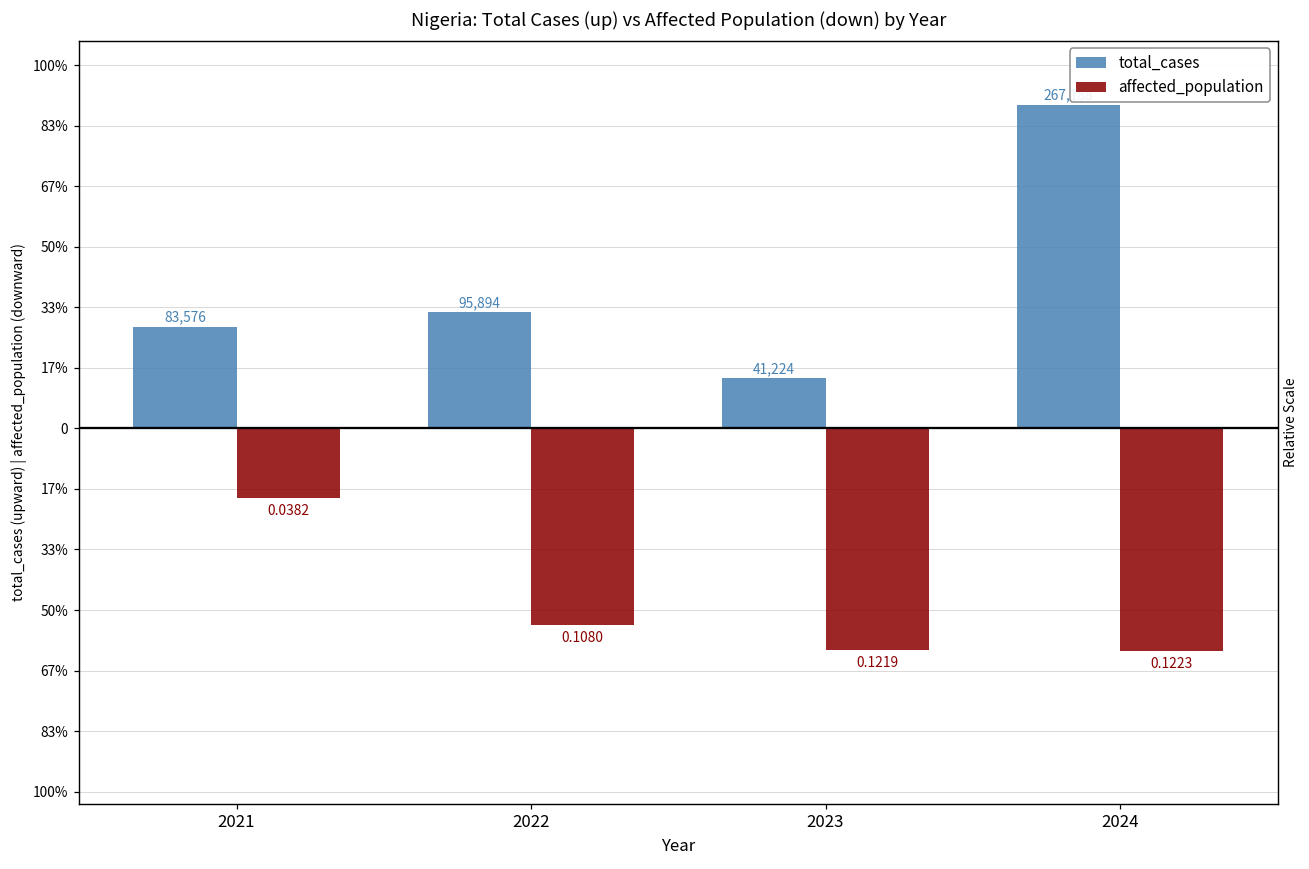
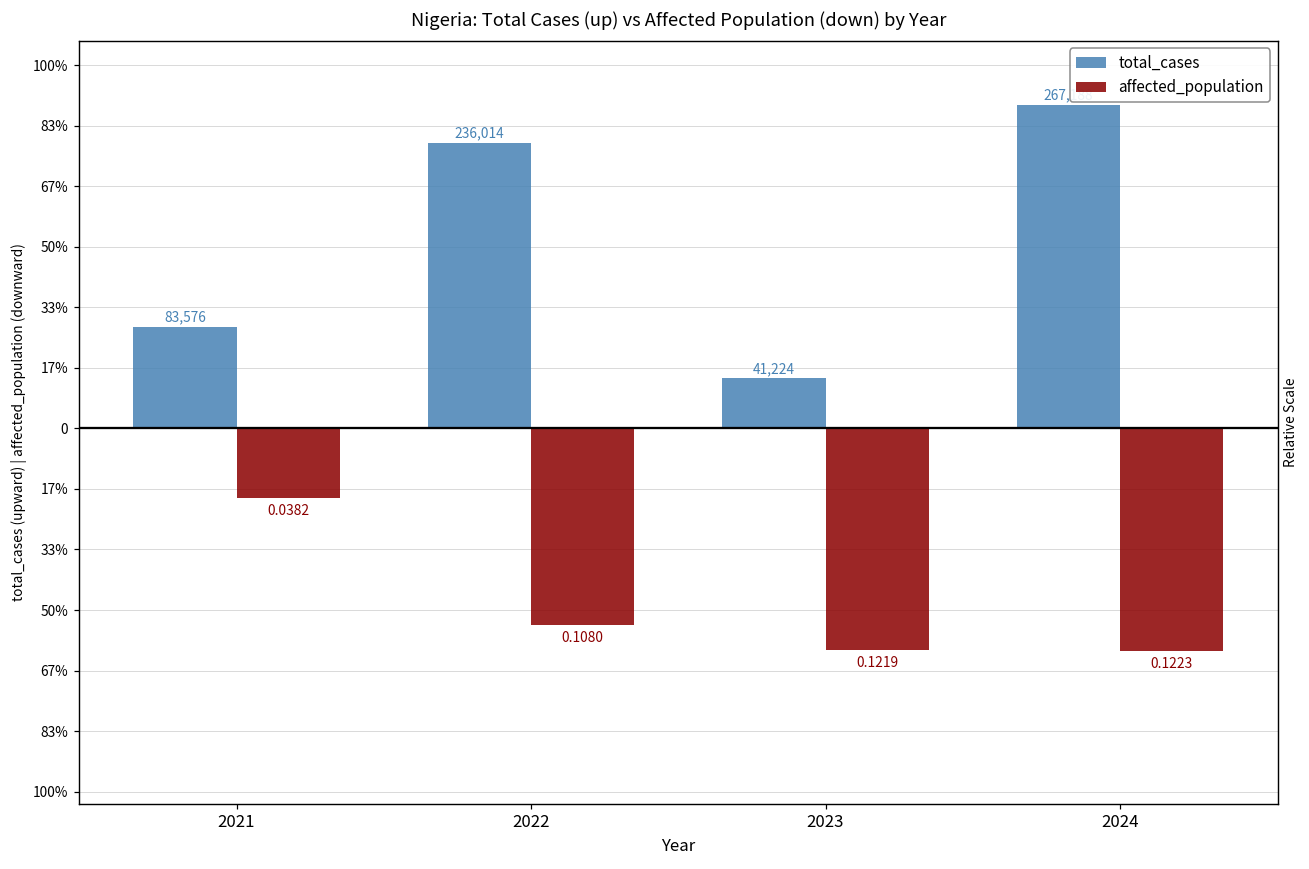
total_cases, 2022: 95,894 -> 236,014
